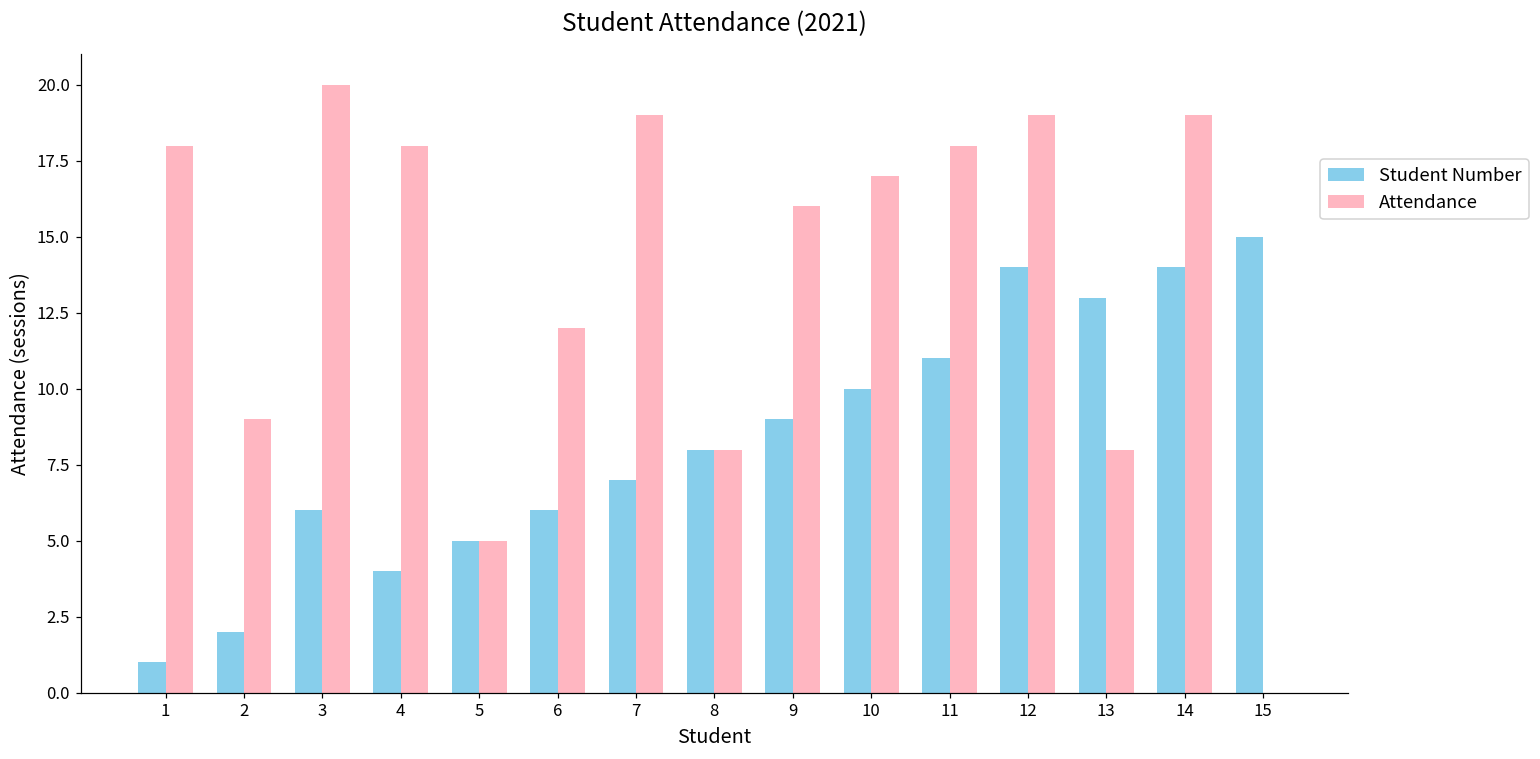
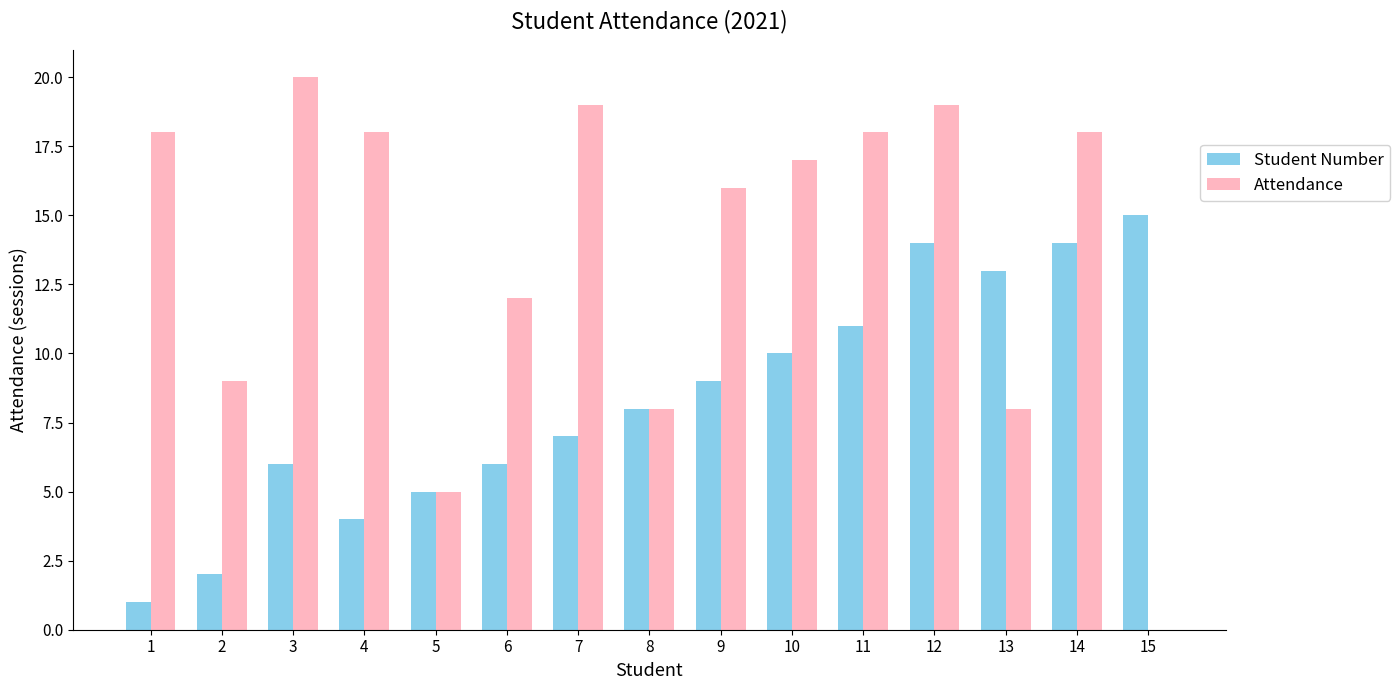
Attendance, 14: 19 -> 18
